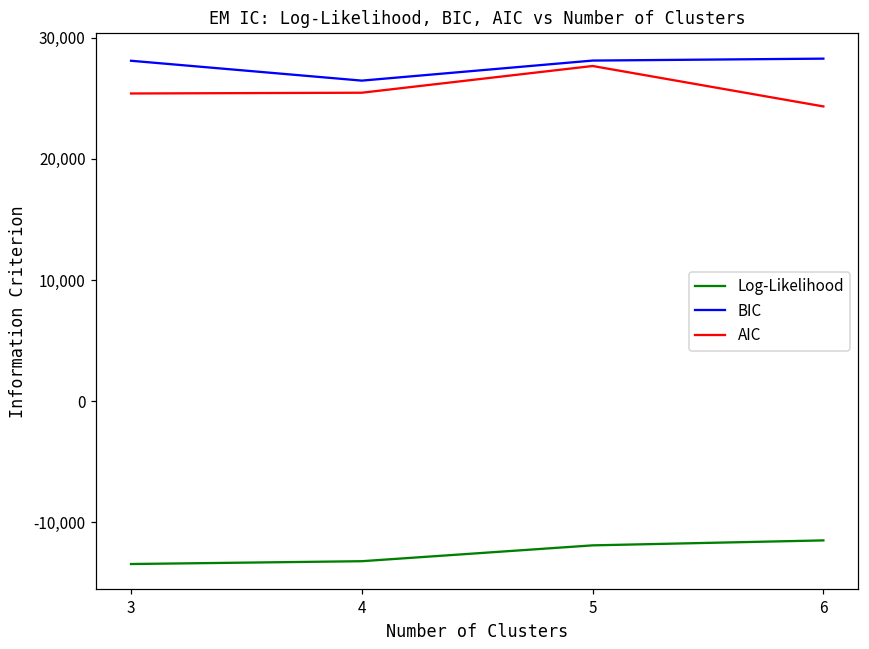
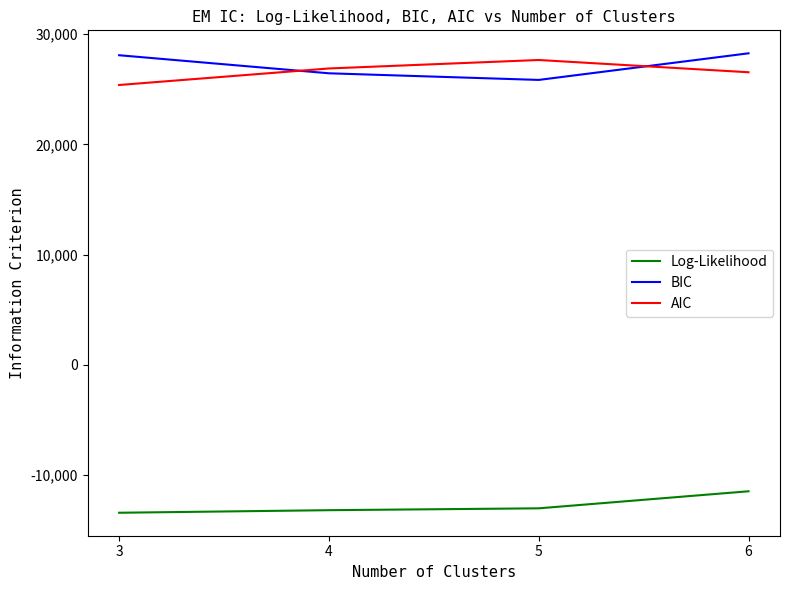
AIC, 4: 25,500 -> 26,900
Log-Likelihood, 5: -11,900 -> -13,000
BIC, 5: 28,100 -> 25,800
AIC, 6: 24,300 -> 26,500
